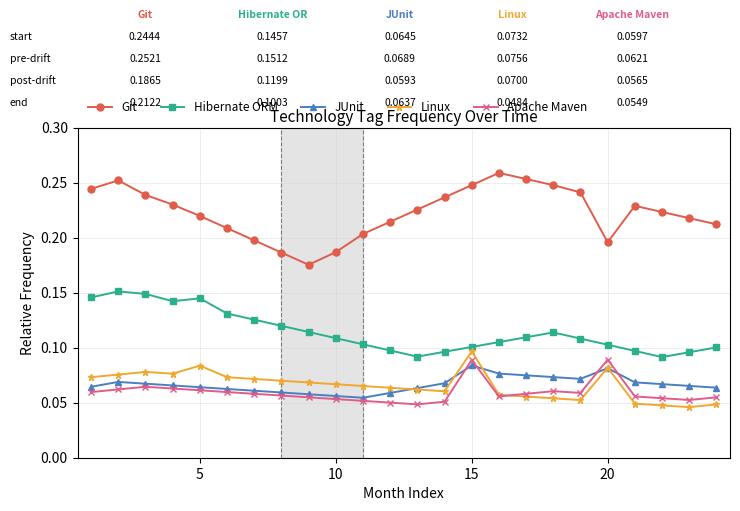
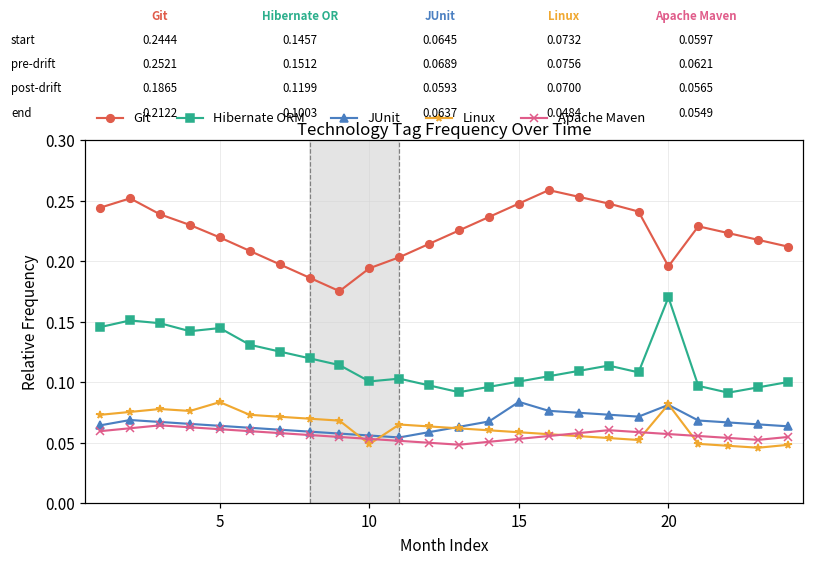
Git, 10: 0.187 -> 0.194
Hibernate ORM, 10: 0.109 -> 0.101
Linux, 10: 0.067 -> 0.049
Linux, 15: 0.097 -> 0.059
Apache Maven, 15: 0.089 -> 0.053
Hibernate ORM, 20: 0.103 -> 0.170
Apache Maven, 20: 0.089 -> 0.057
